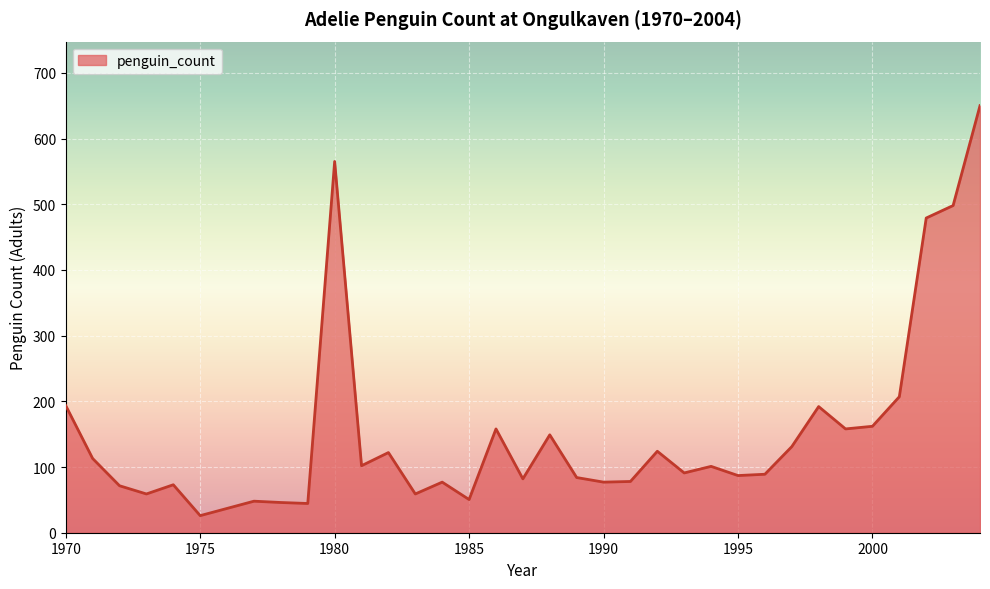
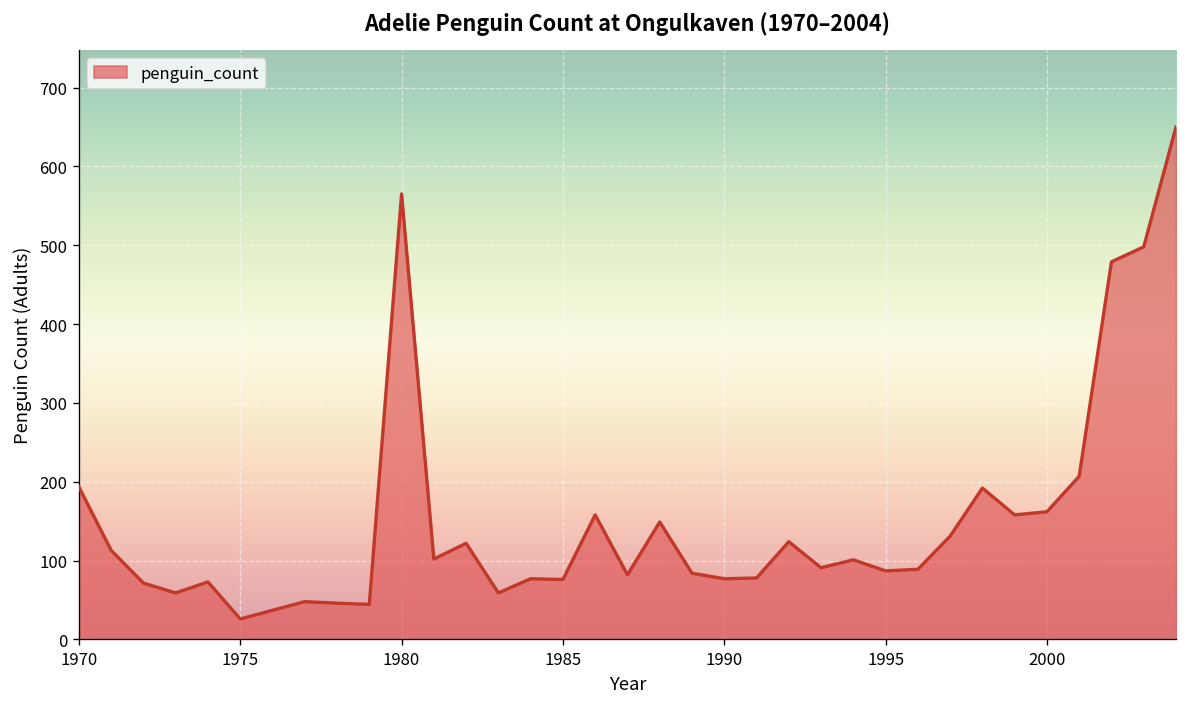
1985: 50 -> 80
